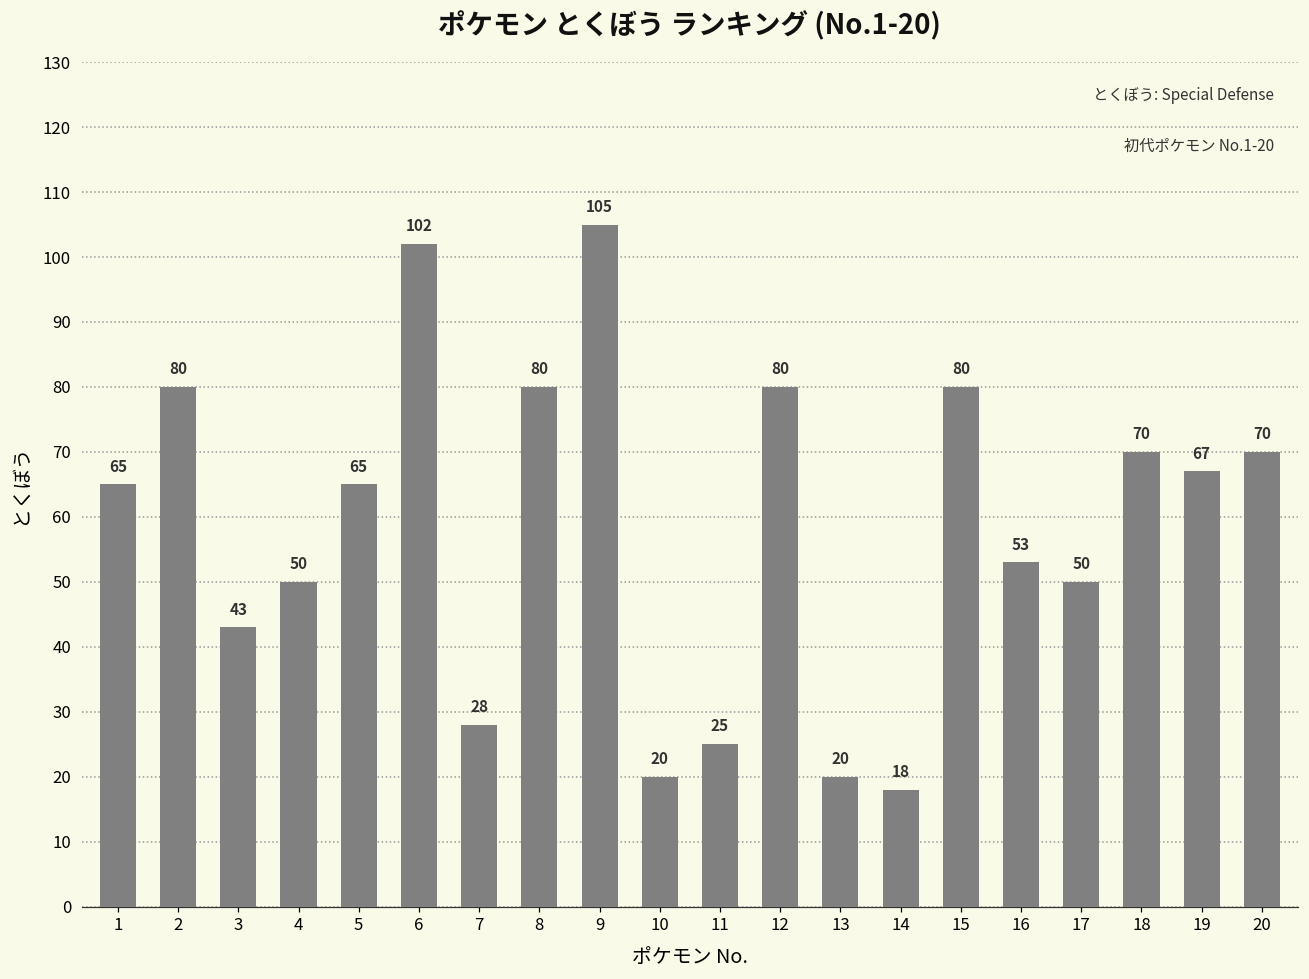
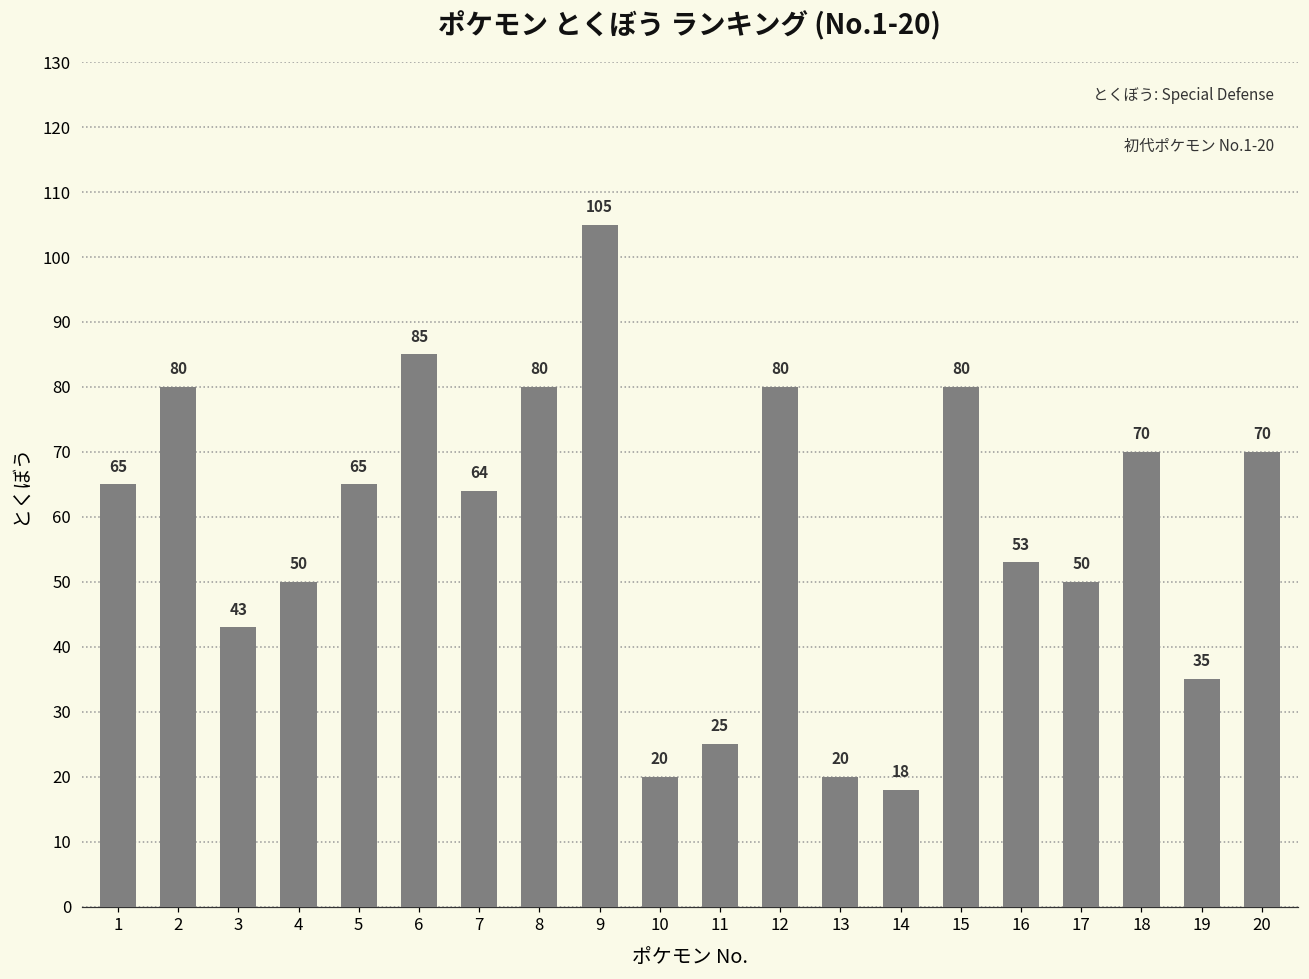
6: 102 -> 85
7: 28 -> 64
19: 67 -> 35
